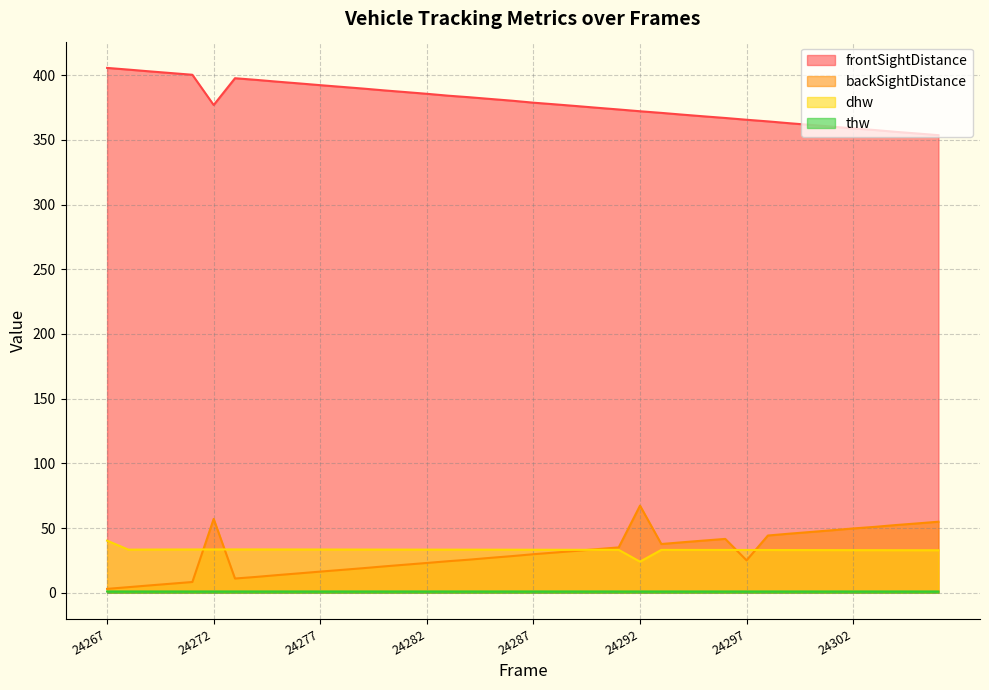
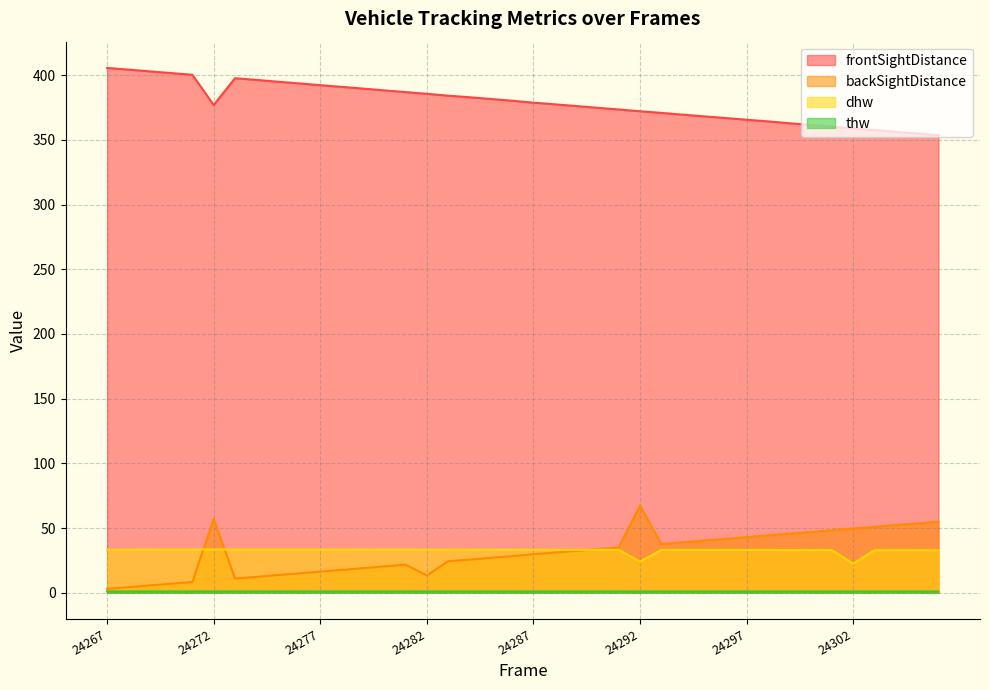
dhw, 24267: 40 -> 33
backSightDistance, 24282: 23 -> 13
backSightDistance, 24297: 25 -> 43
dhw, 24302: 33 -> 23
